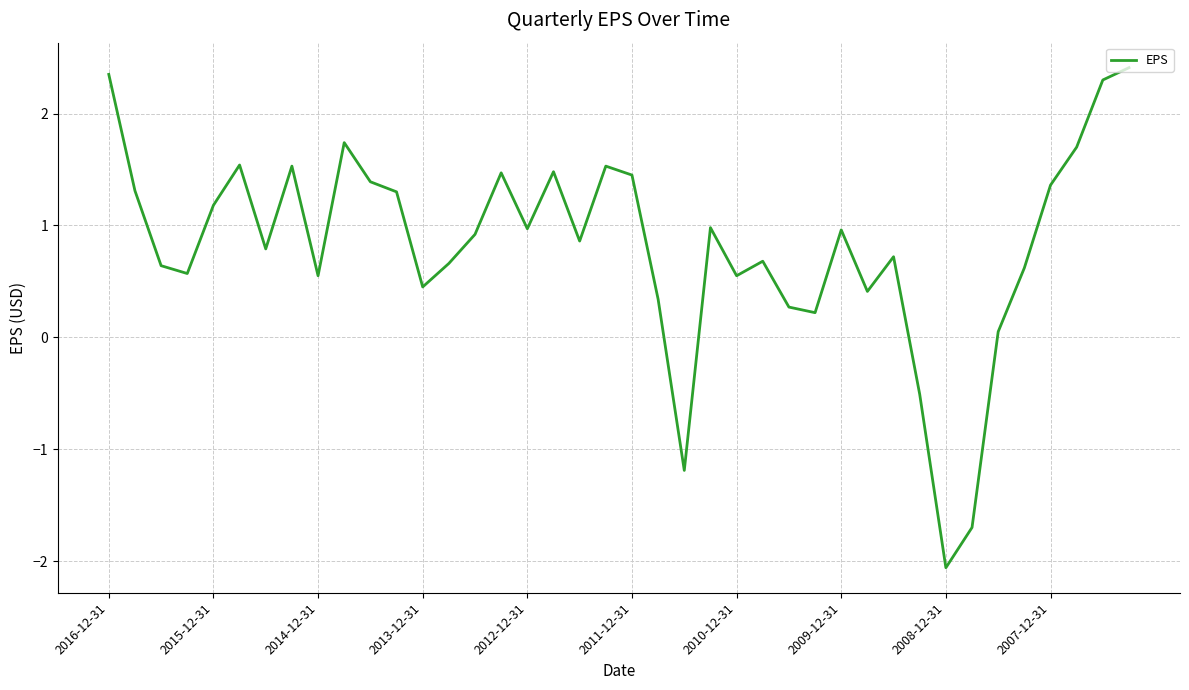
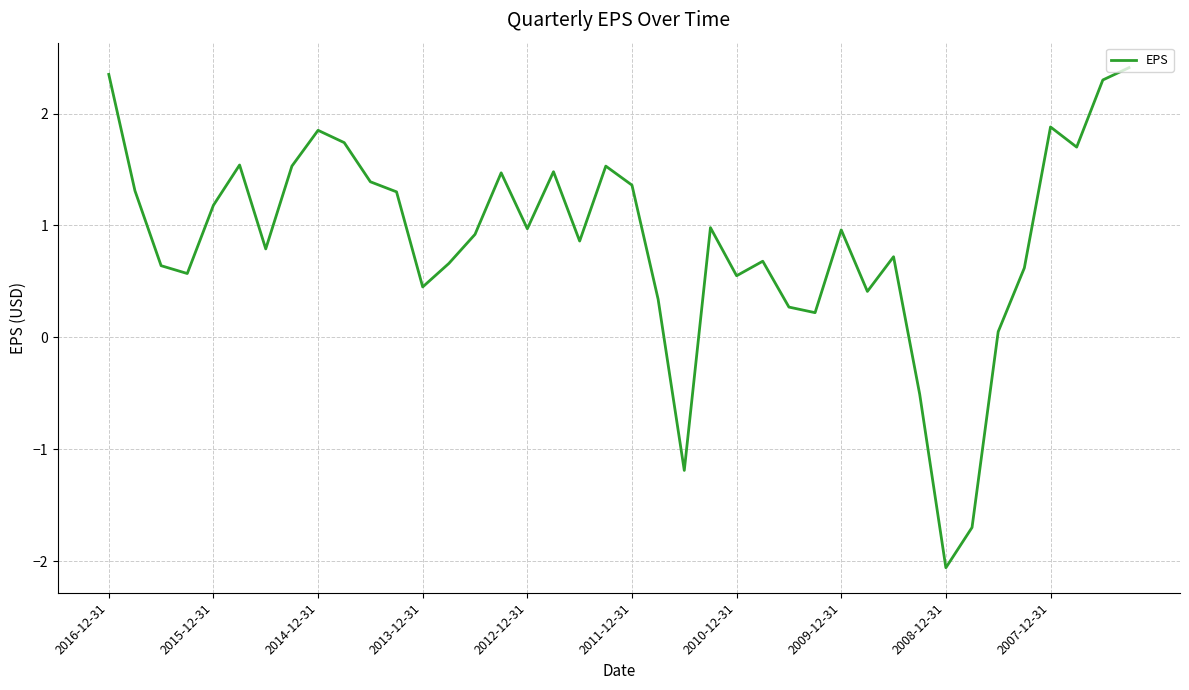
2014-12-31: 0.55 -> 1.85
2011-12-31: 1.45 -> 1.36
2007-12-31: 1.36 -> 1.88
